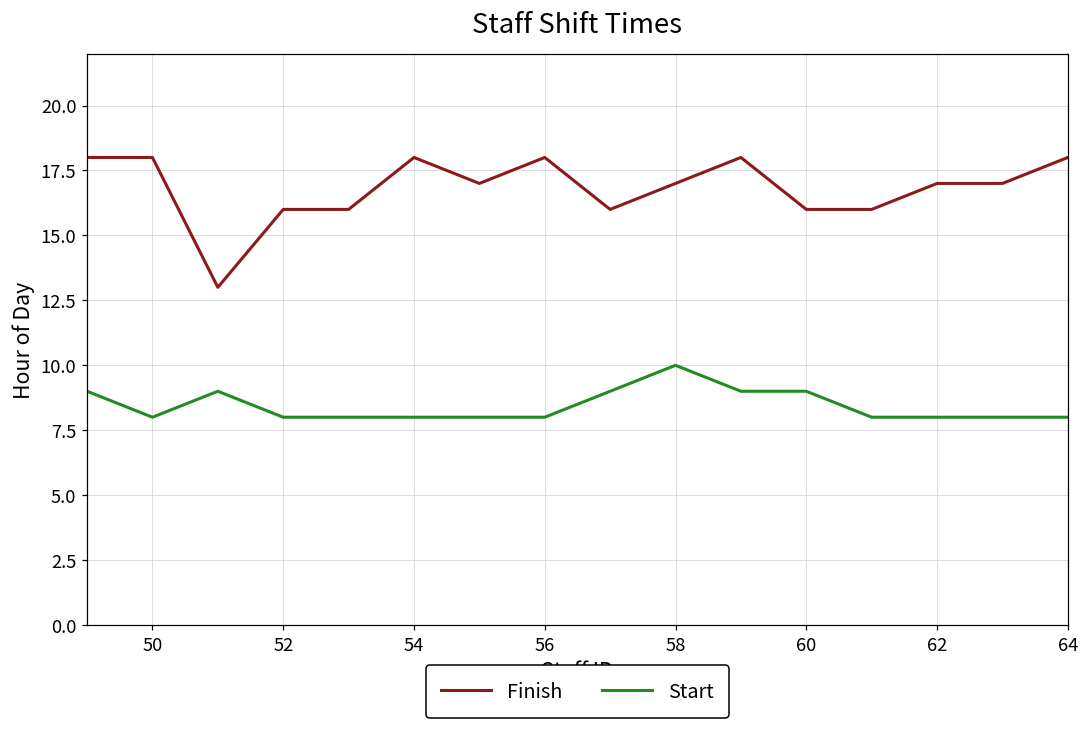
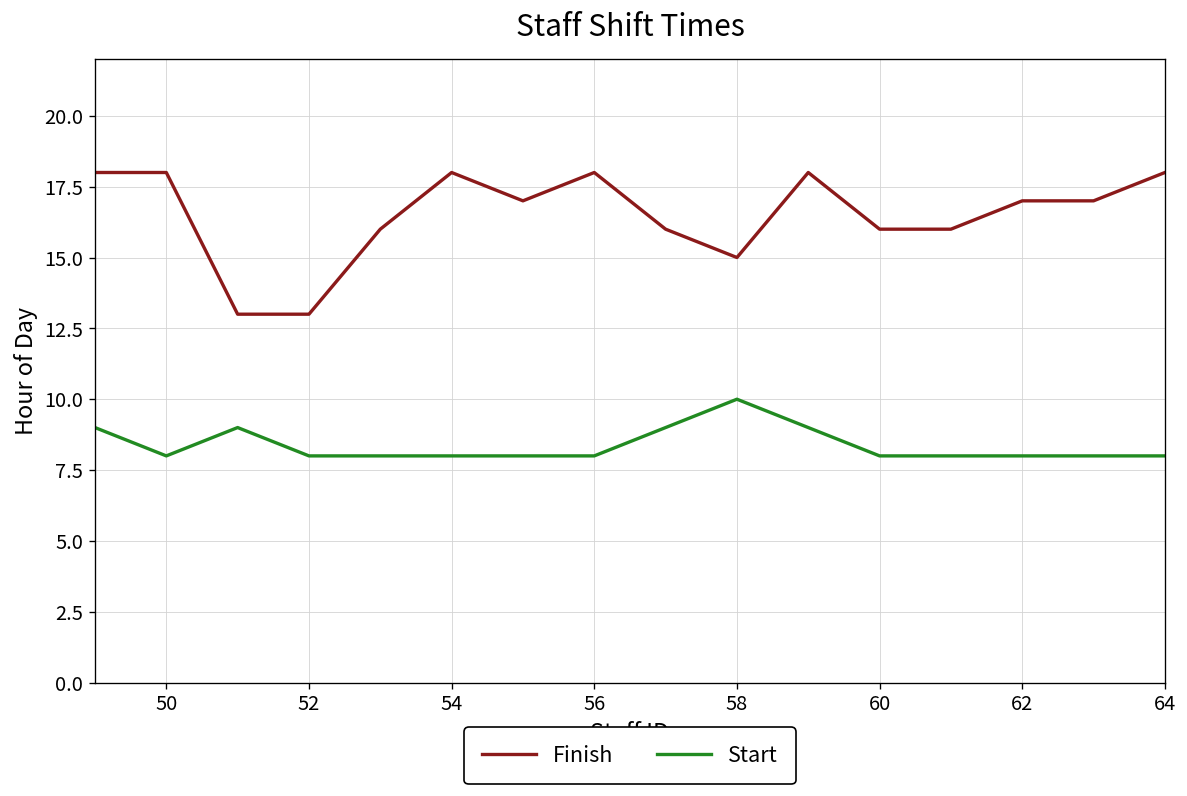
Finish, 52: 16 -> 13
Finish, 58: 17 -> 15
Start, 60: 9 -> 8
